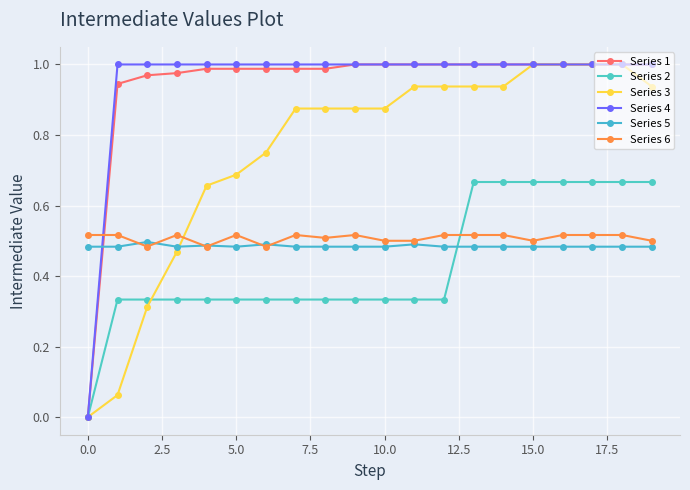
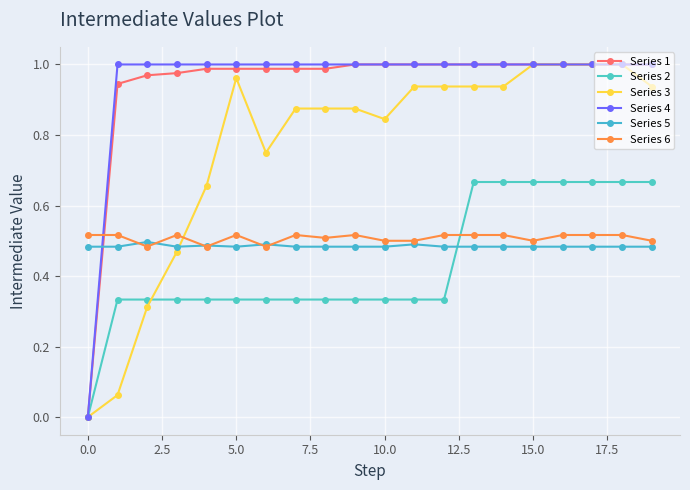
Series 3, 5.0: 0.69 -> 0.96
Series 3, 10.0: 0.88 -> 0.85
